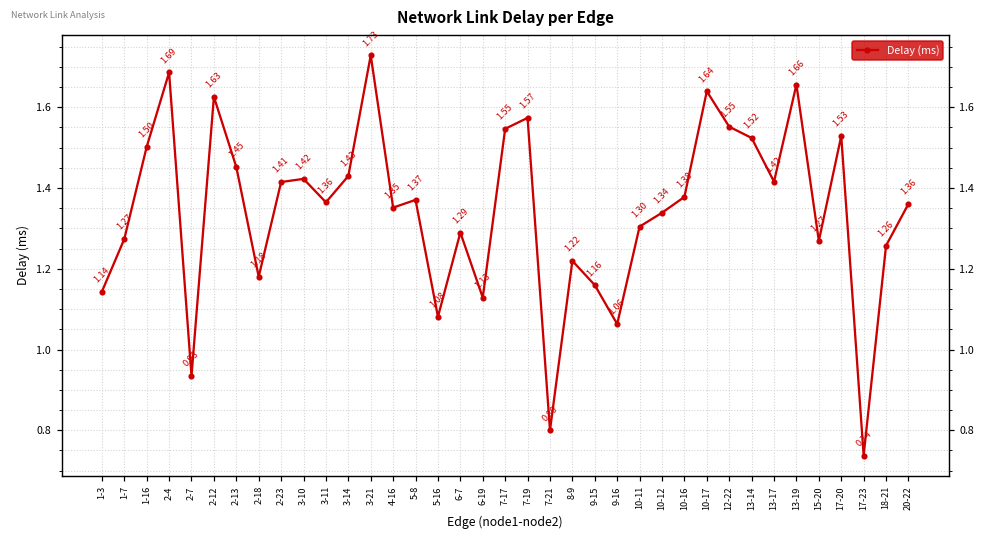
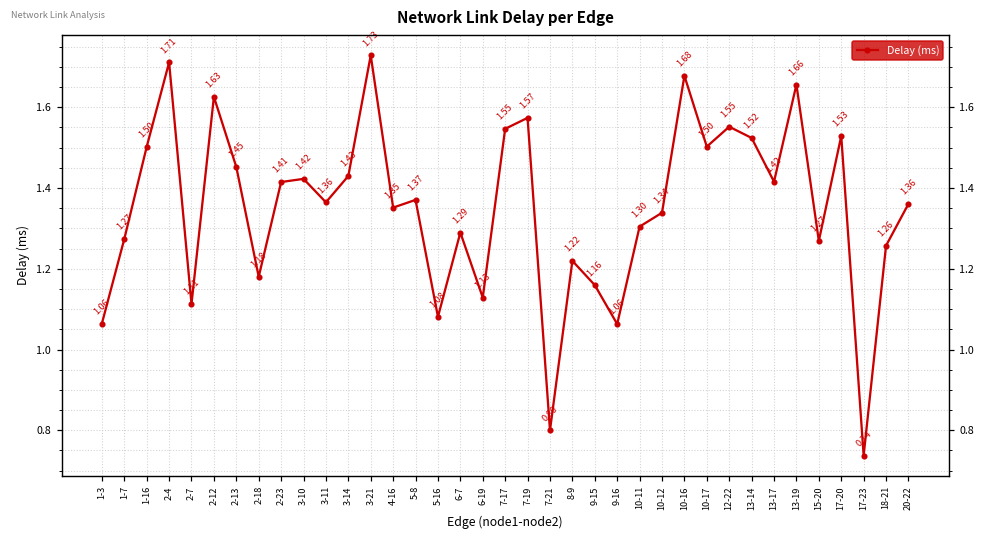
1-3: 1.14 -> 1.06
2-4: 1.69 -> 1.71
2-7: 0.93 -> 1.11
10-16: 1.38 -> 1.68
10-17: 1.64 -> 1.50
